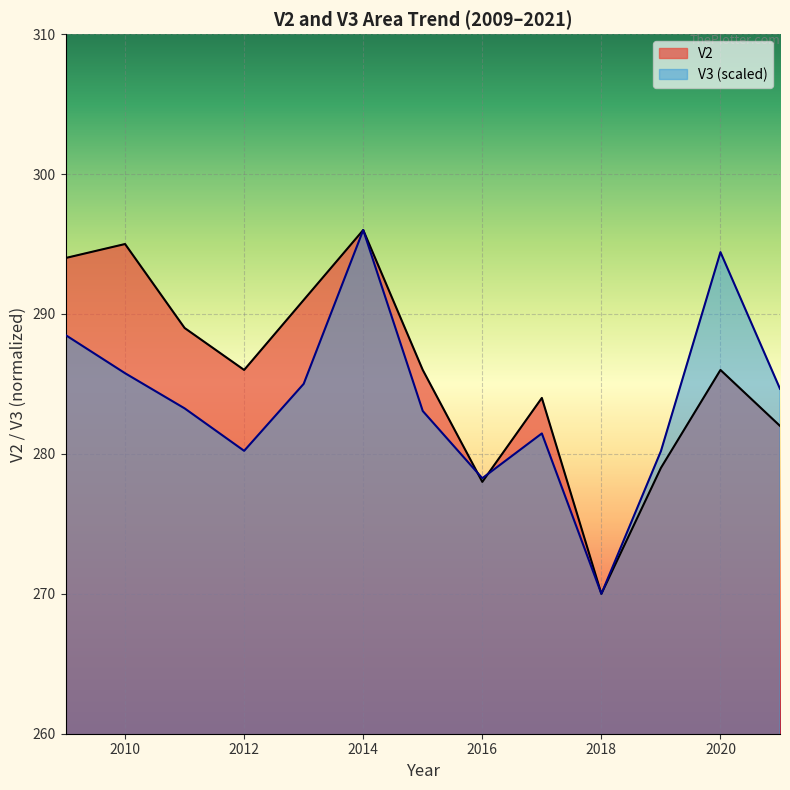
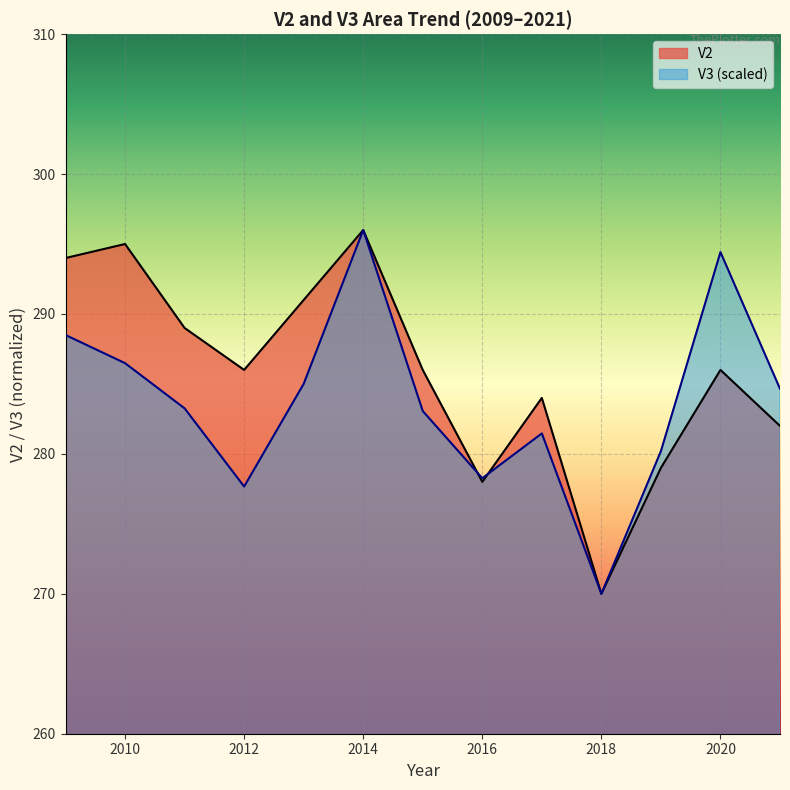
V3 (scaled), 2010: 285.8 -> 286.5
V3 (scaled), 2012: 280.2 -> 277.7
